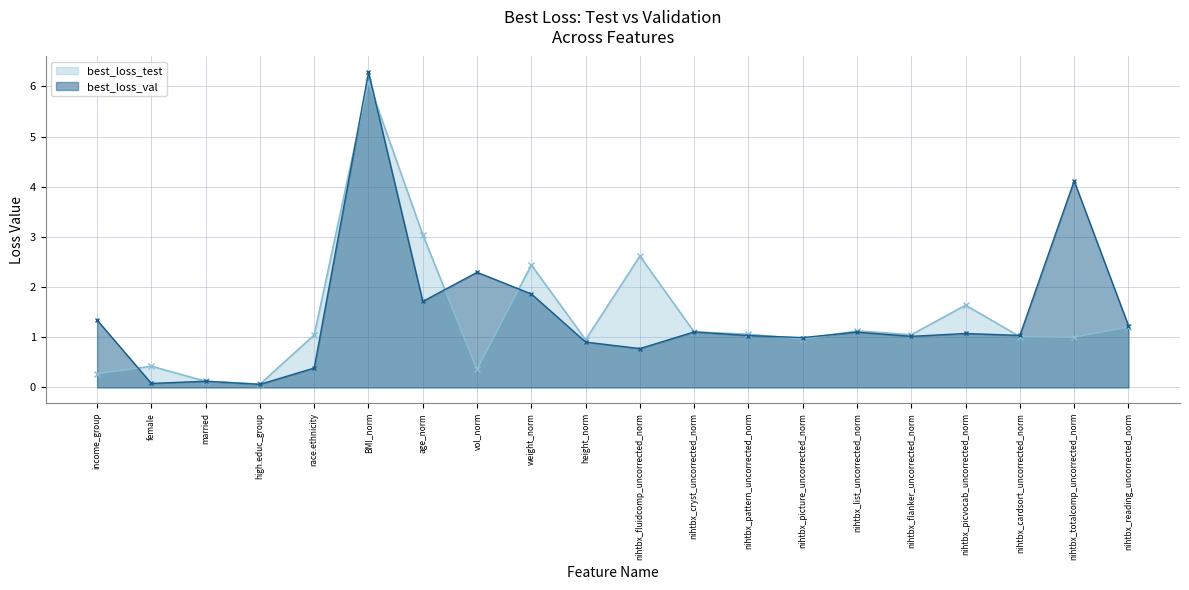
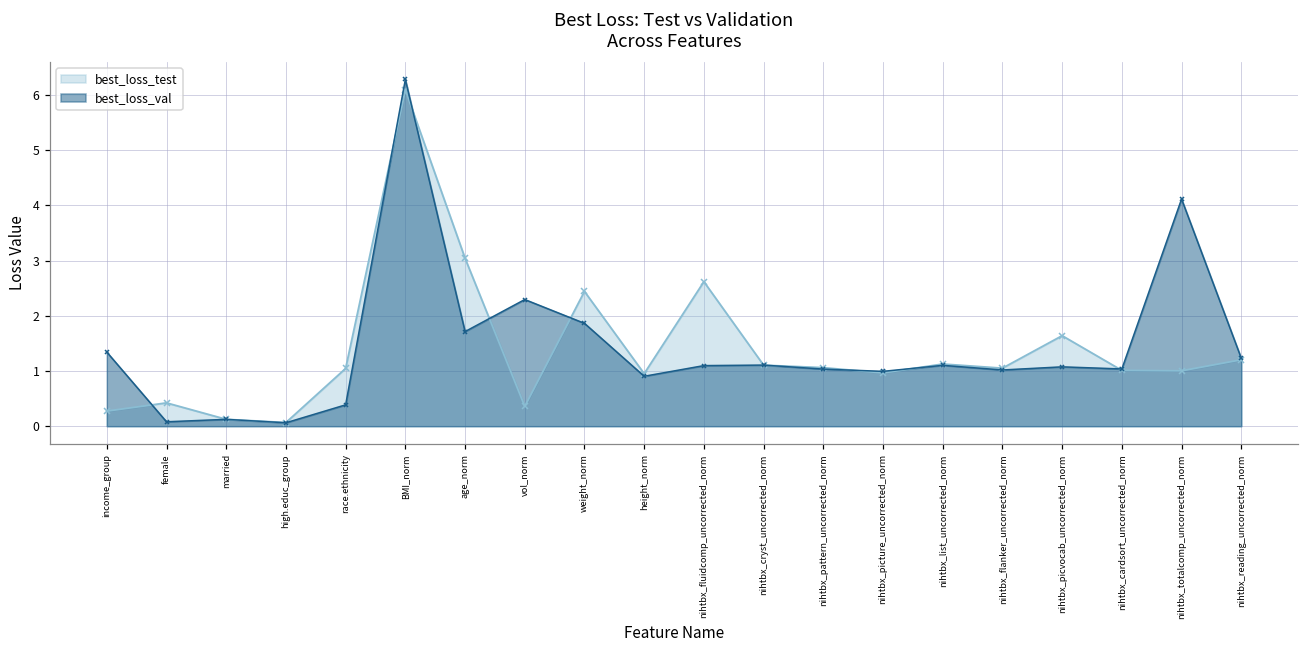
best_loss_val, nihtbx_fluidcomp_uncorrected_norm: 0.8 -> 1.1
